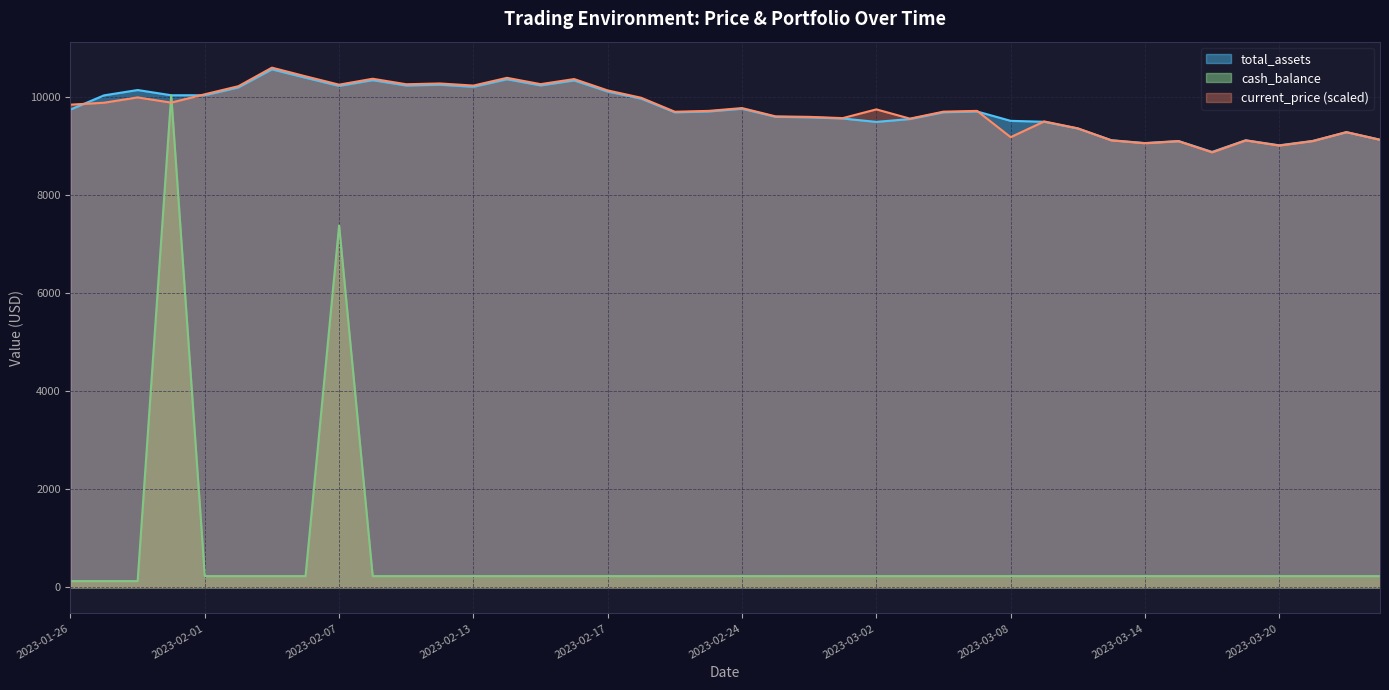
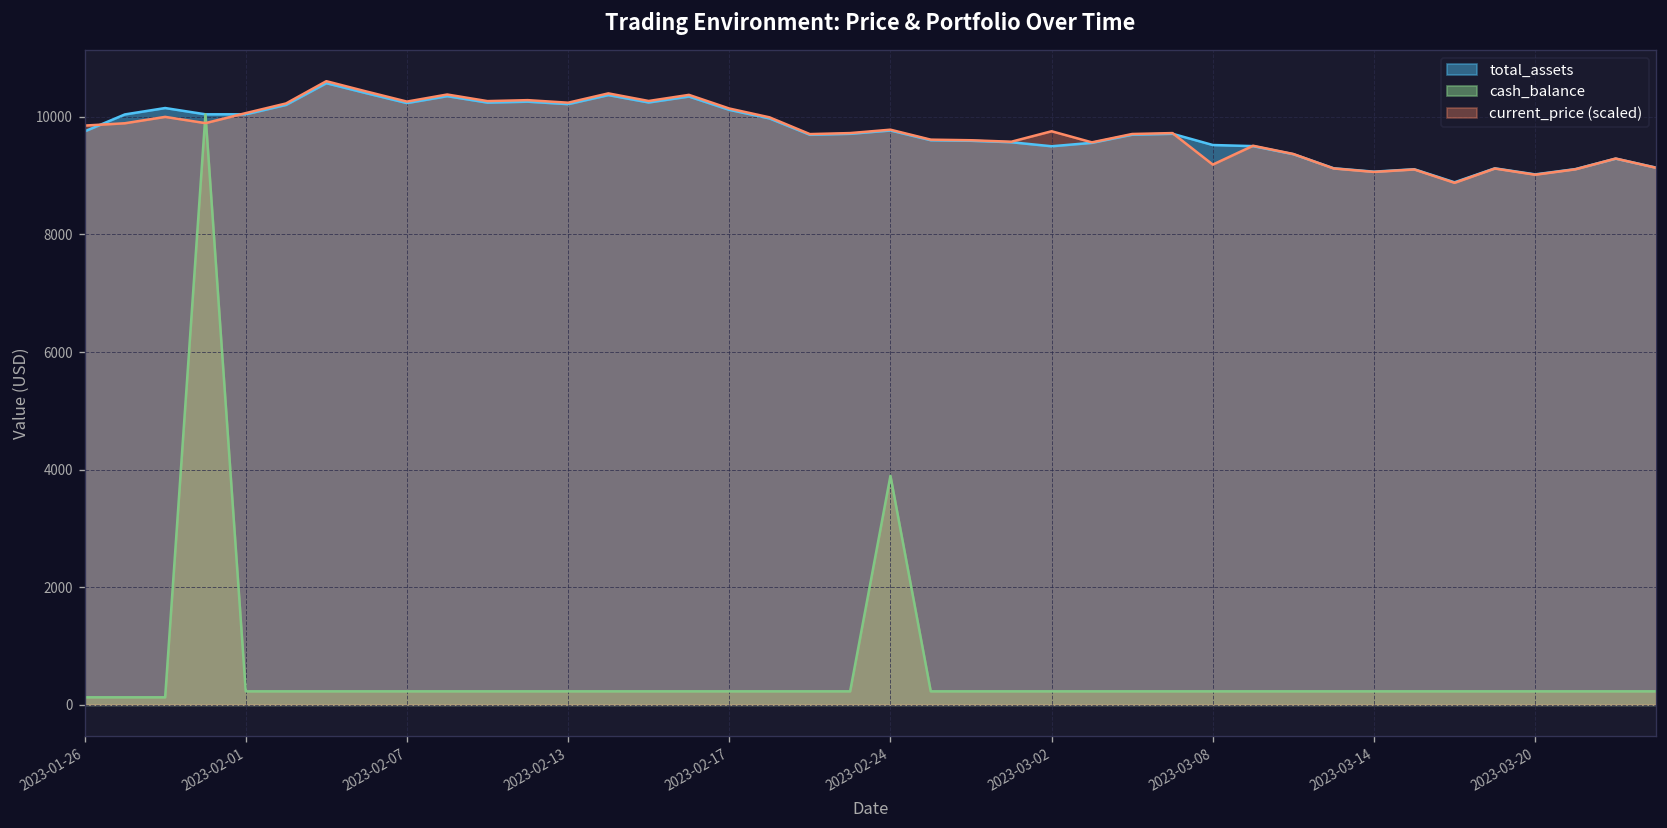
cash_balance, 2023-02-07: 7400 -> 200
cash_balance, 2023-02-24: 200 -> 3900
